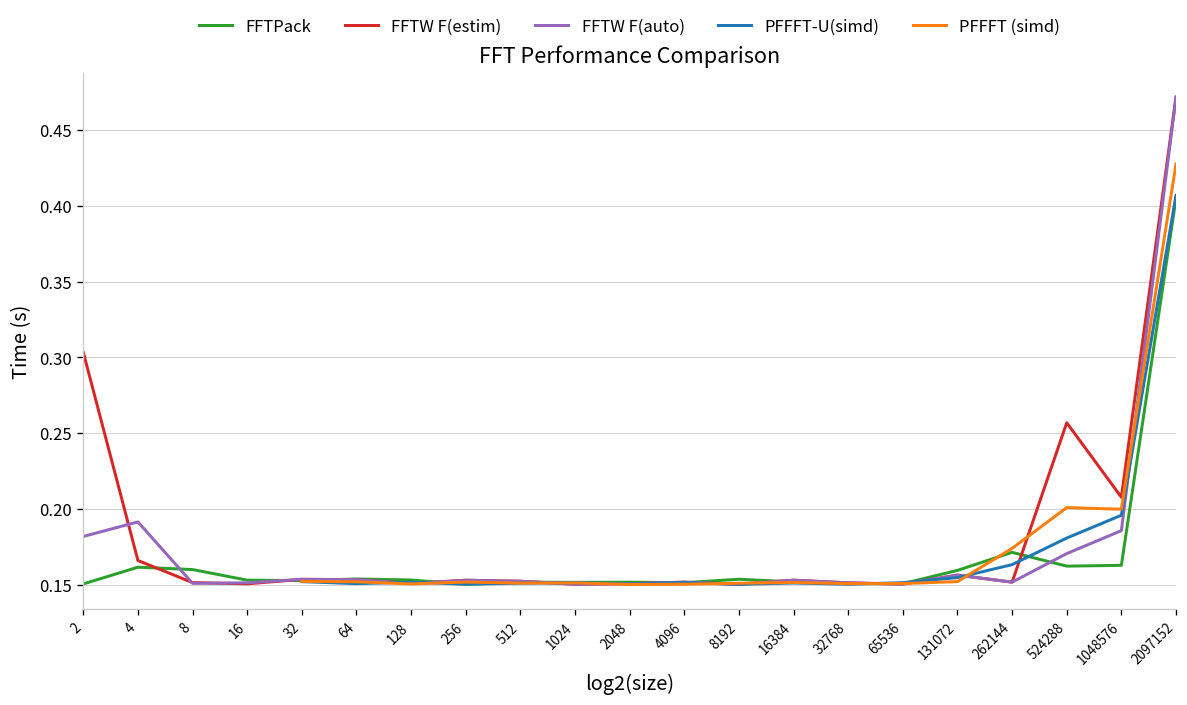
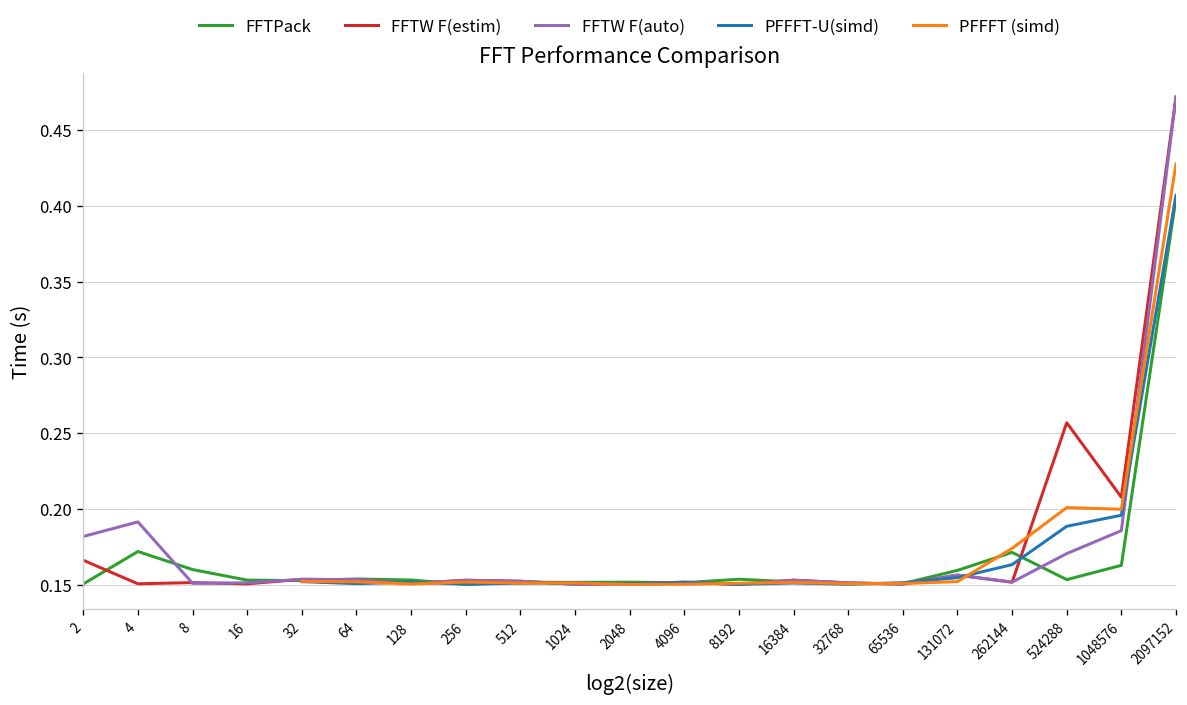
FFTW F(estim), 2: 0.303 -> 0.166
FFTPack, 4: 0.161 -> 0.172
FFTW F(estim), 4: 0.166 -> 0.150
FFTPack, 524288: 0.162 -> 0.153
PFFFT-U(simd), 524288: 0.181 -> 0.188
